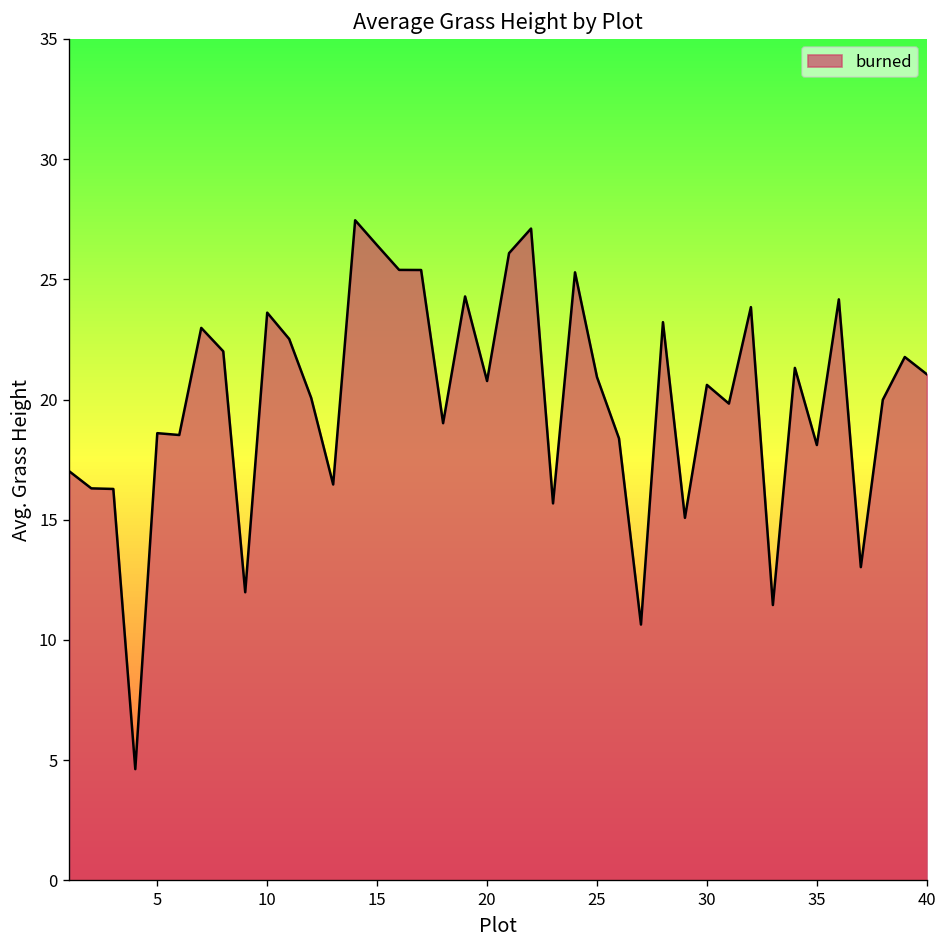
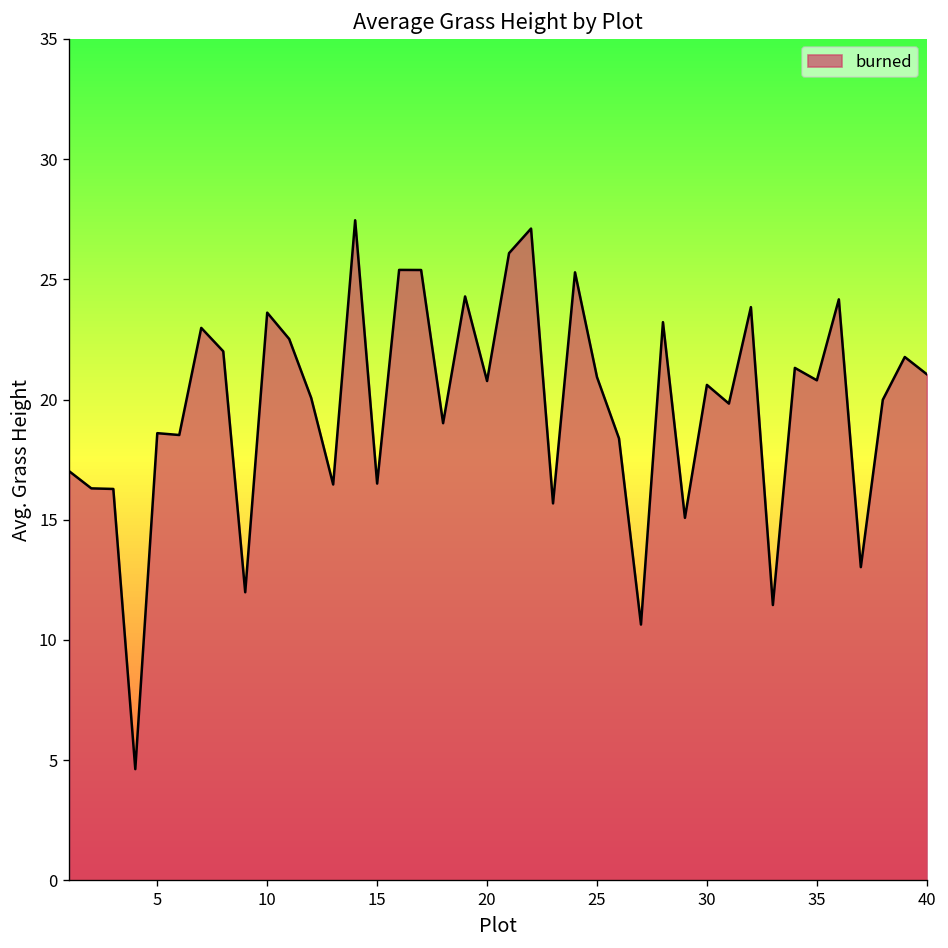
15: 26.4 -> 16.5
35: 18.1 -> 20.8
